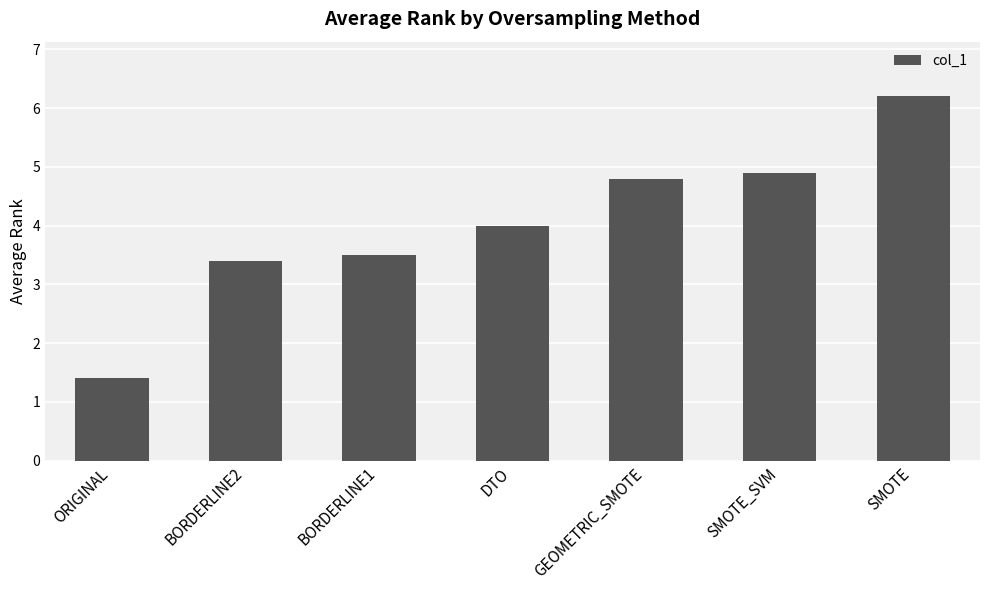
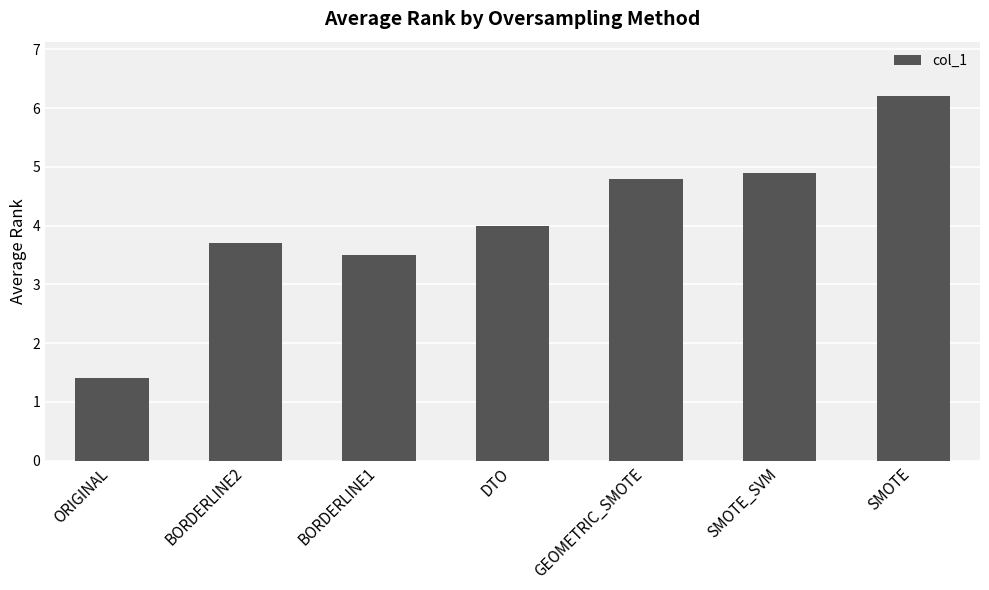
BORDERLINE2: 3.4 -> 3.7
